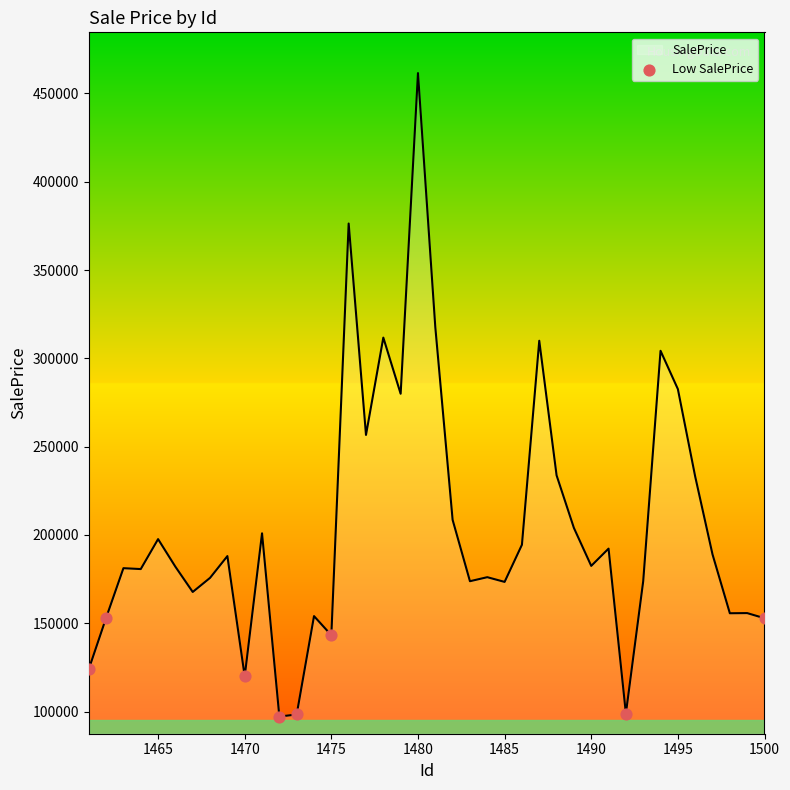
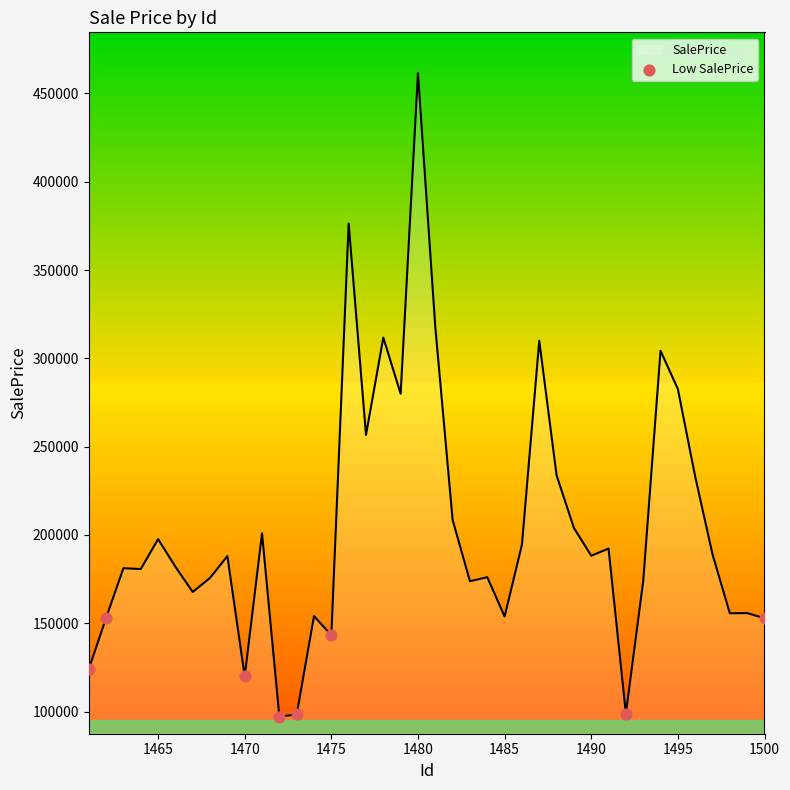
SalePrice, 1485: 173000 -> 154000
SalePrice, 1490: 182000 -> 188000
